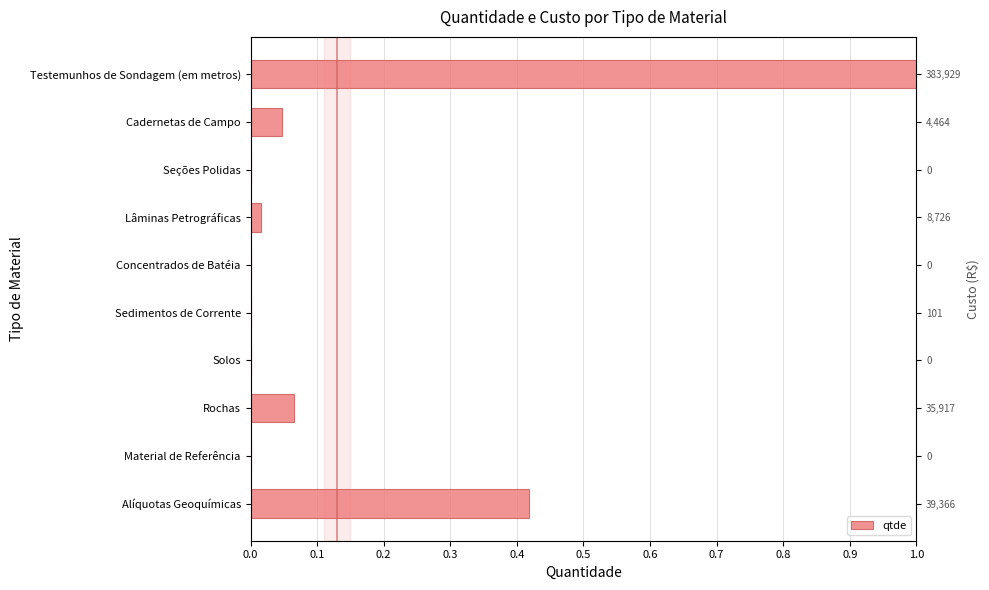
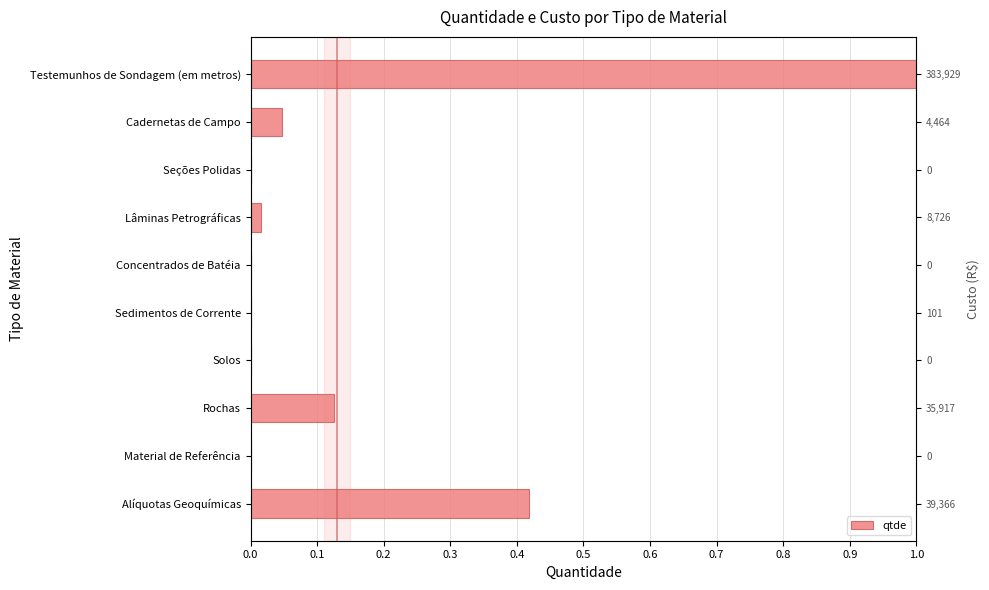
Rochas: 0.06 -> 0.13
